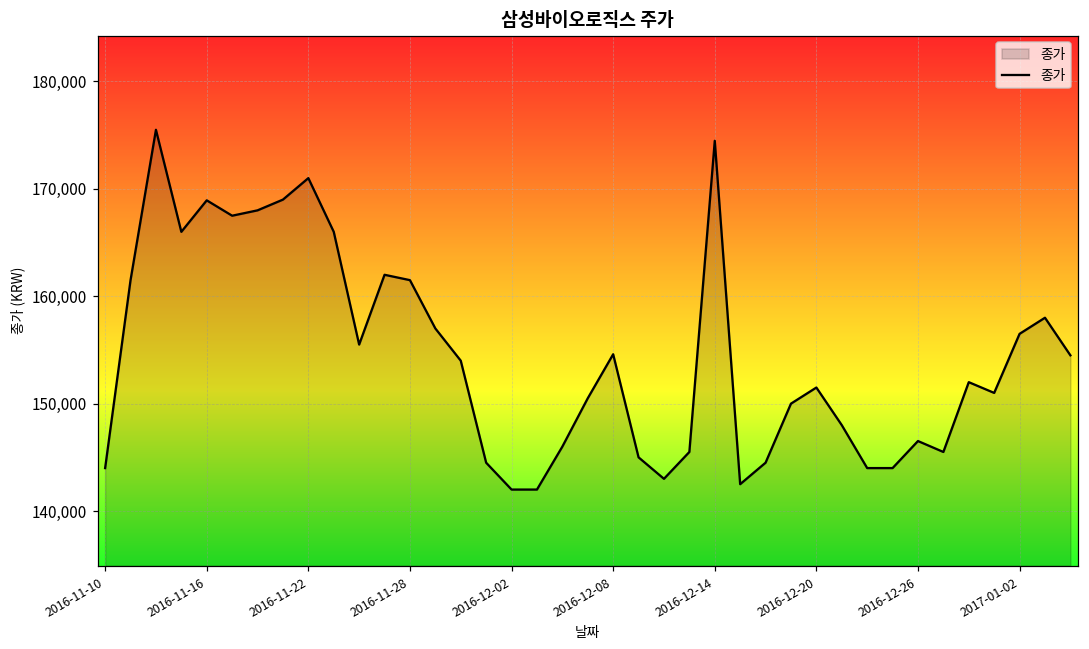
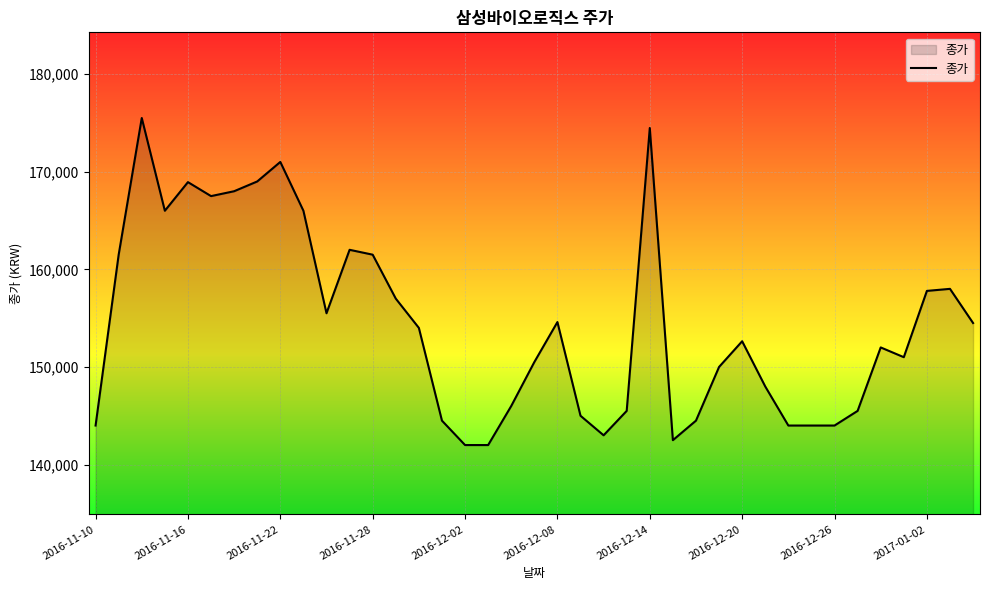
2016-12-20: 152,000 -> 153,000
2016-12-26: 147,000 -> 144,000
2017-01-02: 157,000 -> 158,000
